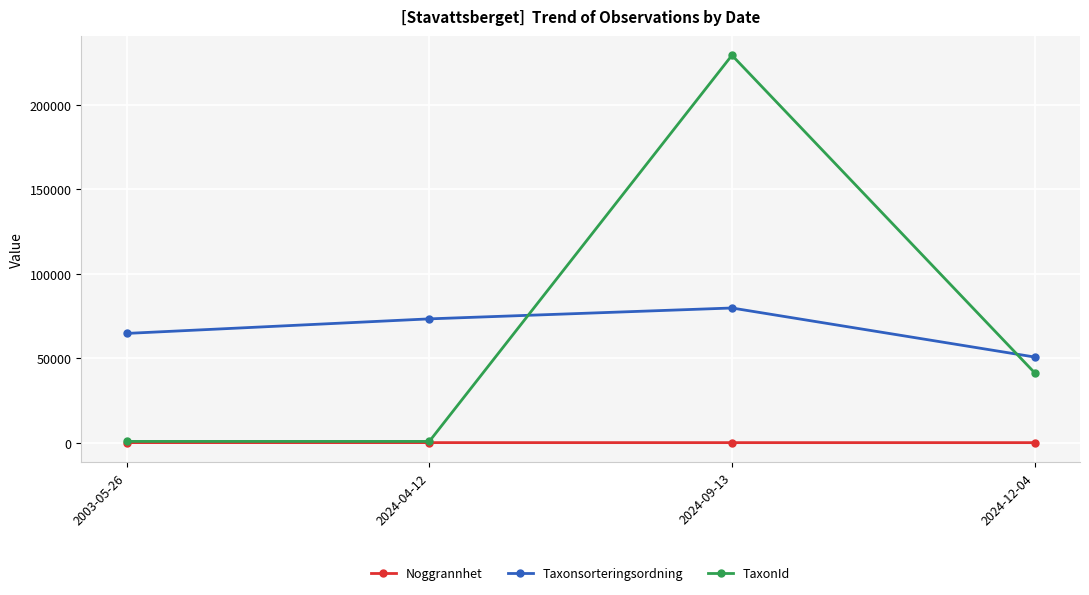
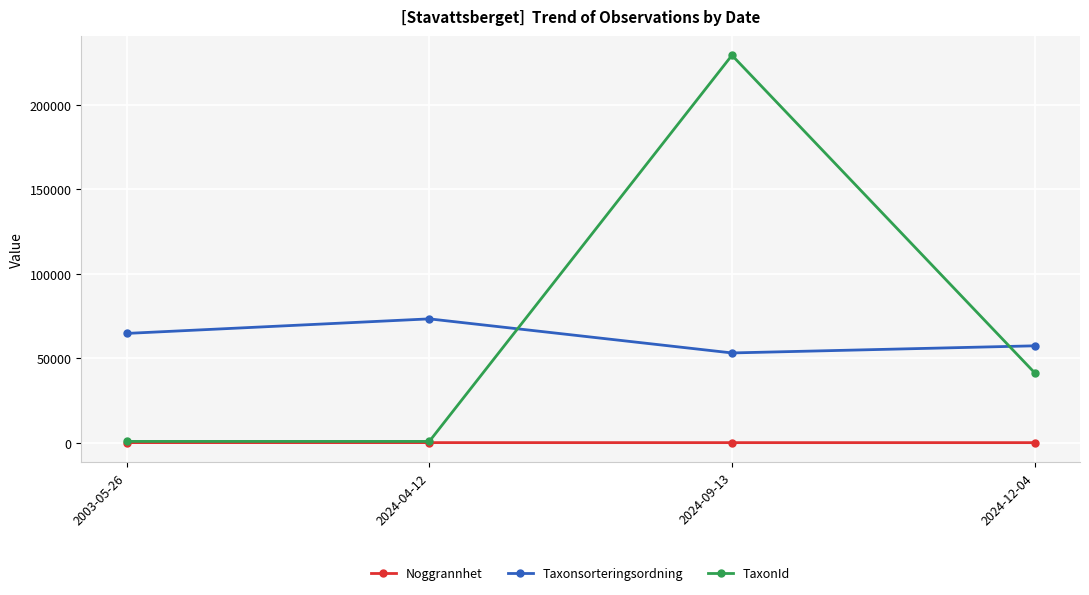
Taxonsorteringsordning, 2024-09-13: 80000 -> 53000
Taxonsorteringsordning, 2024-12-04: 51000 -> 57000
